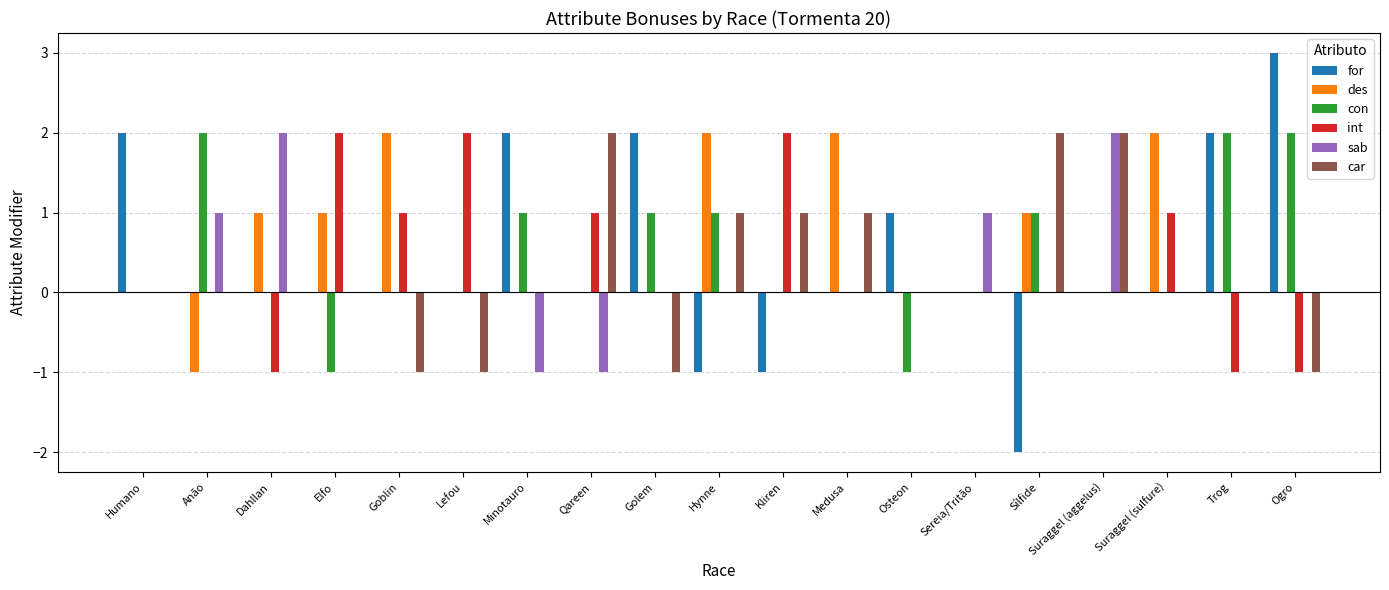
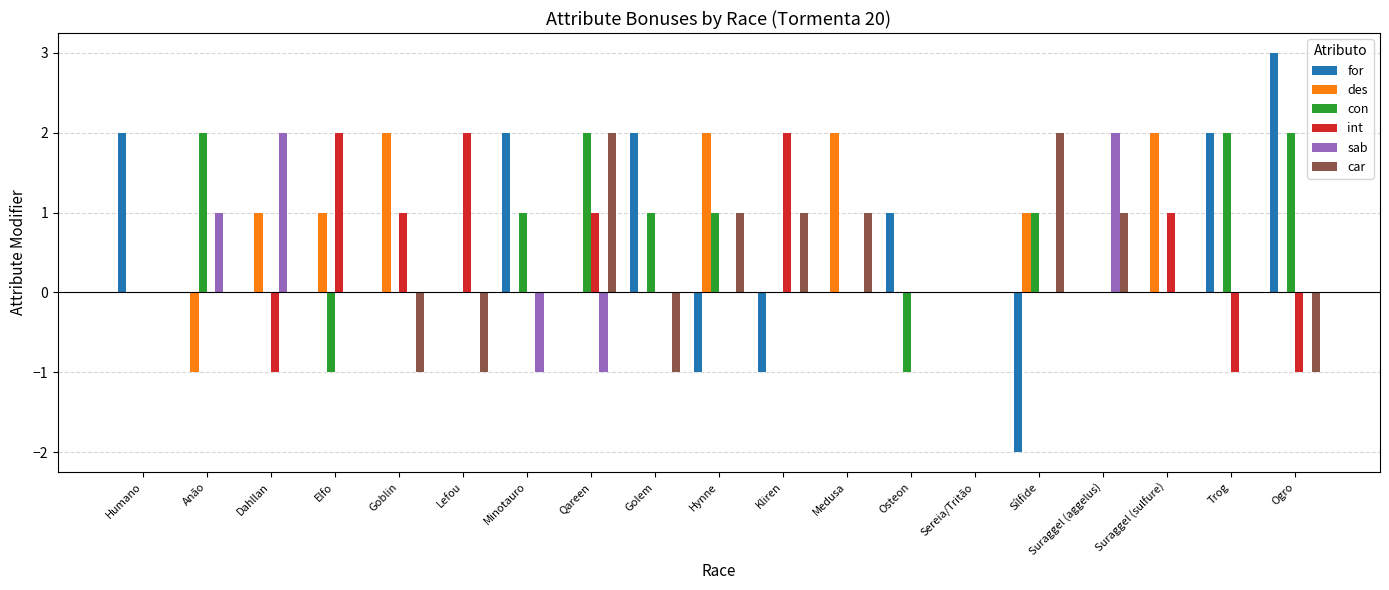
con, Qareen: 0 -> 2
sab, Sereia/Tritão: 1 -> 0
car, Suraggel (aggelus): 2 -> 1
